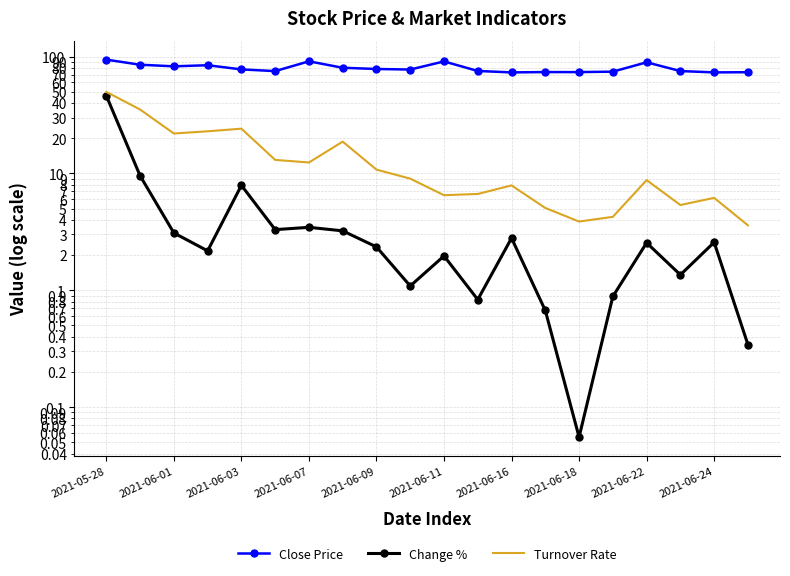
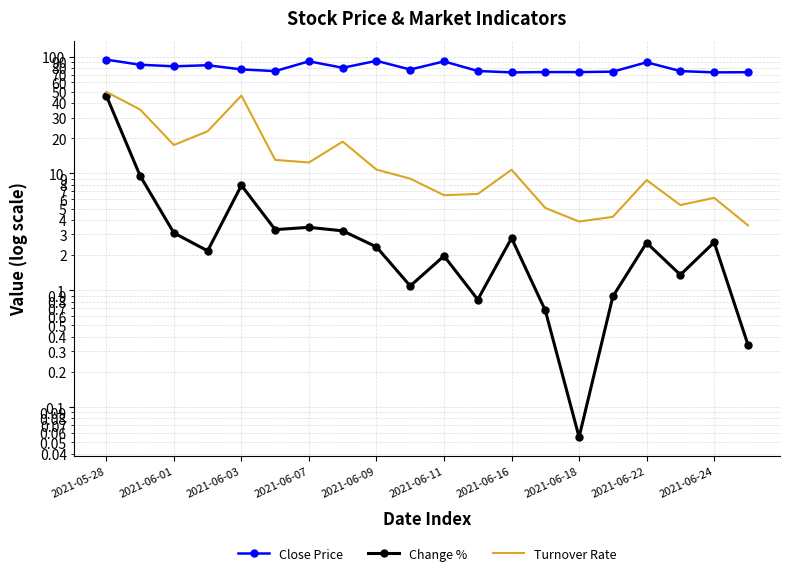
Turnover Rate, 2021-06-01: 22 -> 17
Turnover Rate, 2021-06-03: 24 -> 46
Close Price, 2021-06-09: 80 -> 90
Turnover Rate, 2021-06-16: 8 -> 11
